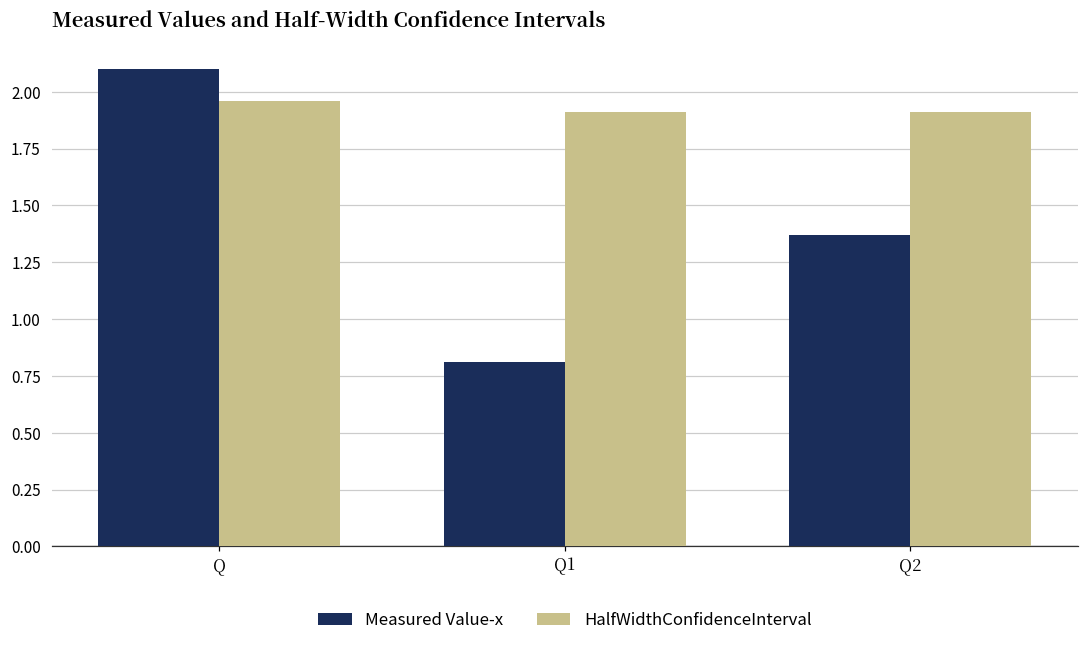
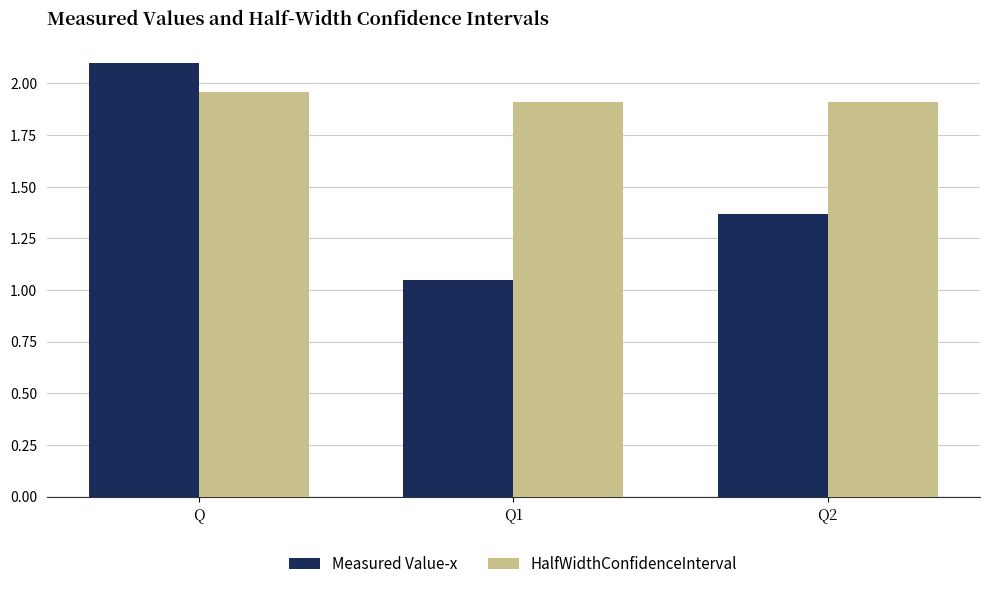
Measured Value-x, Q1: 0.81 -> 1.05
